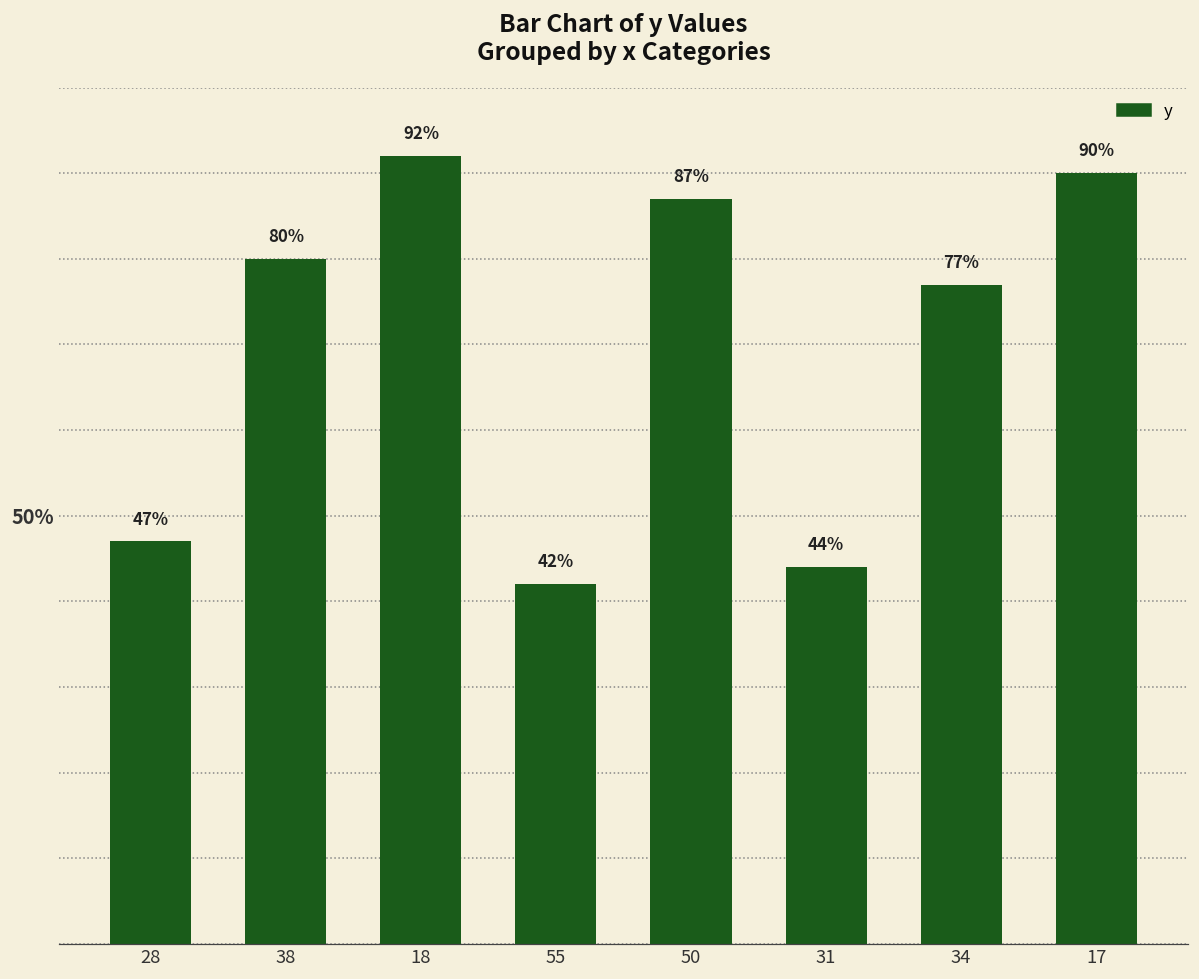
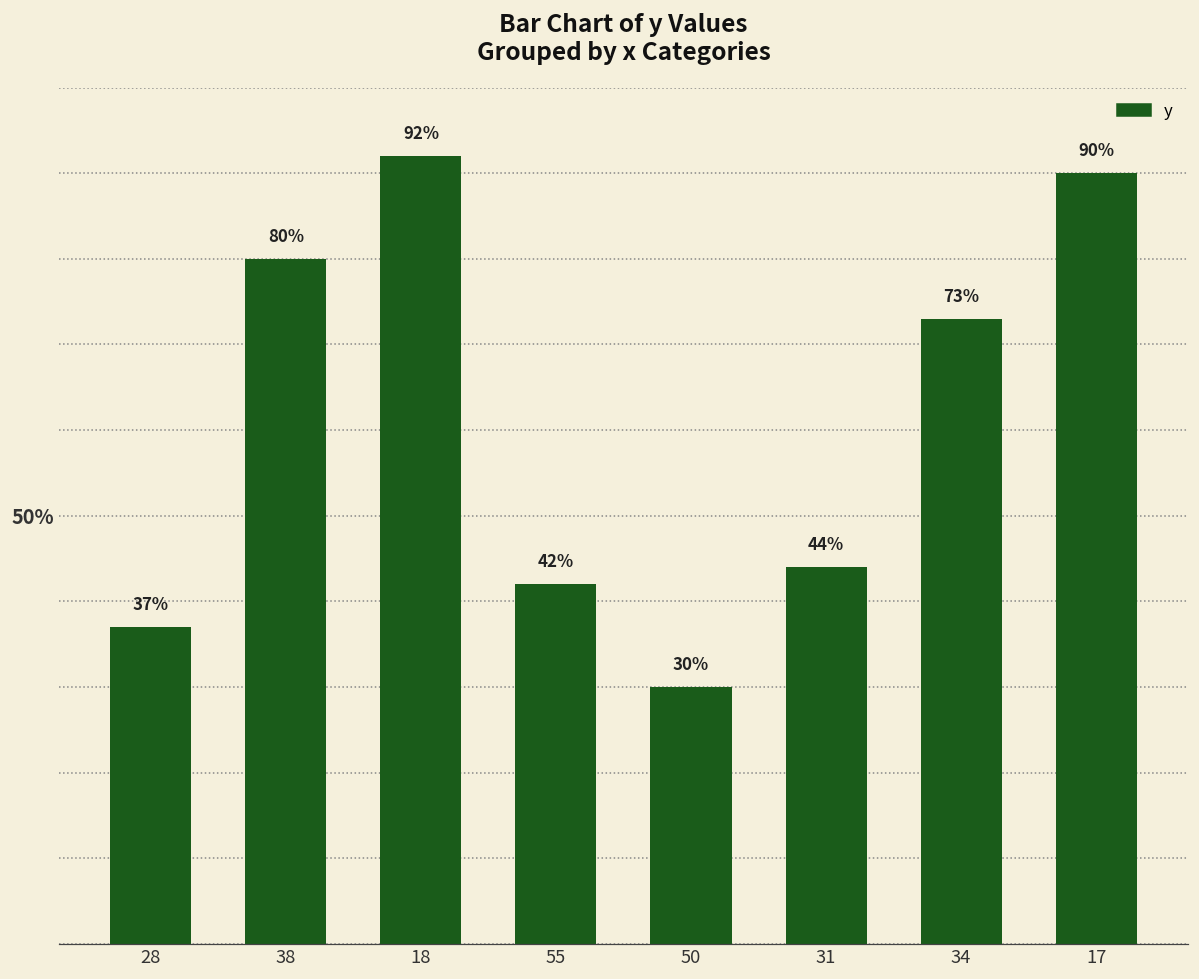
28: 47% -> 37%
50: 87% -> 30%
34: 77% -> 73%
